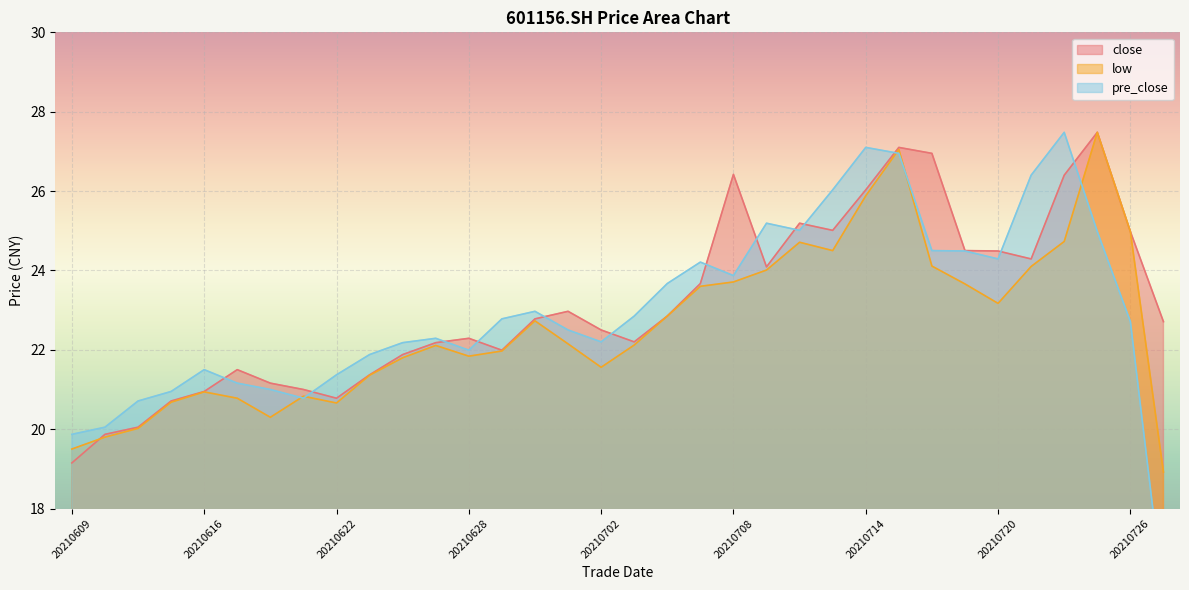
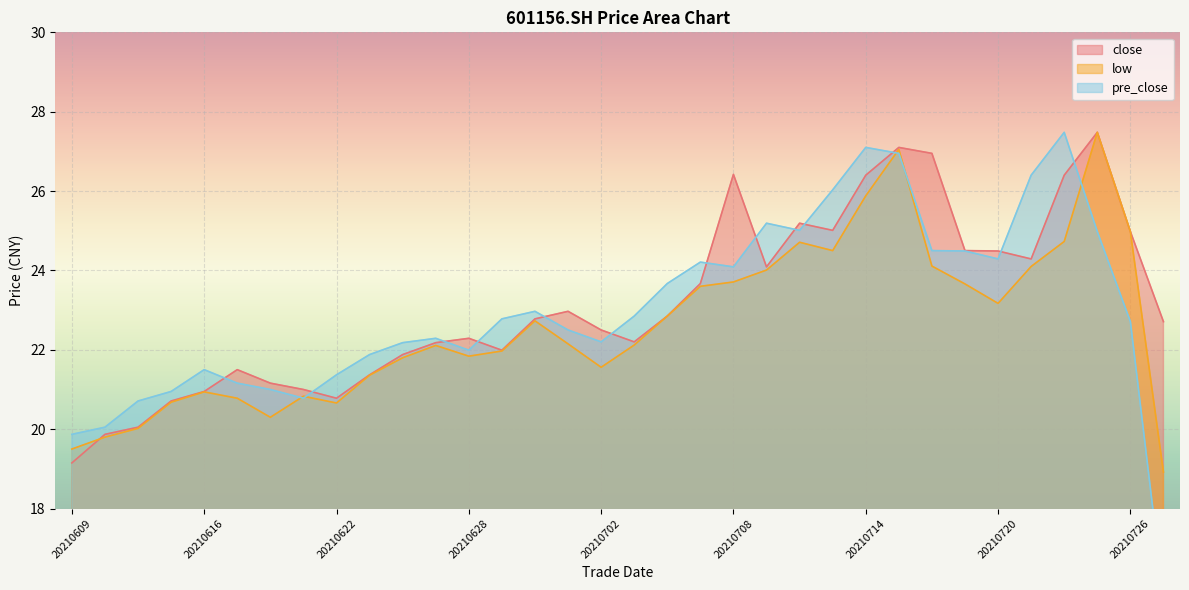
pre_close, 20210708: 23.9 -> 24.1
close, 20210714: 26.0 -> 26.4
